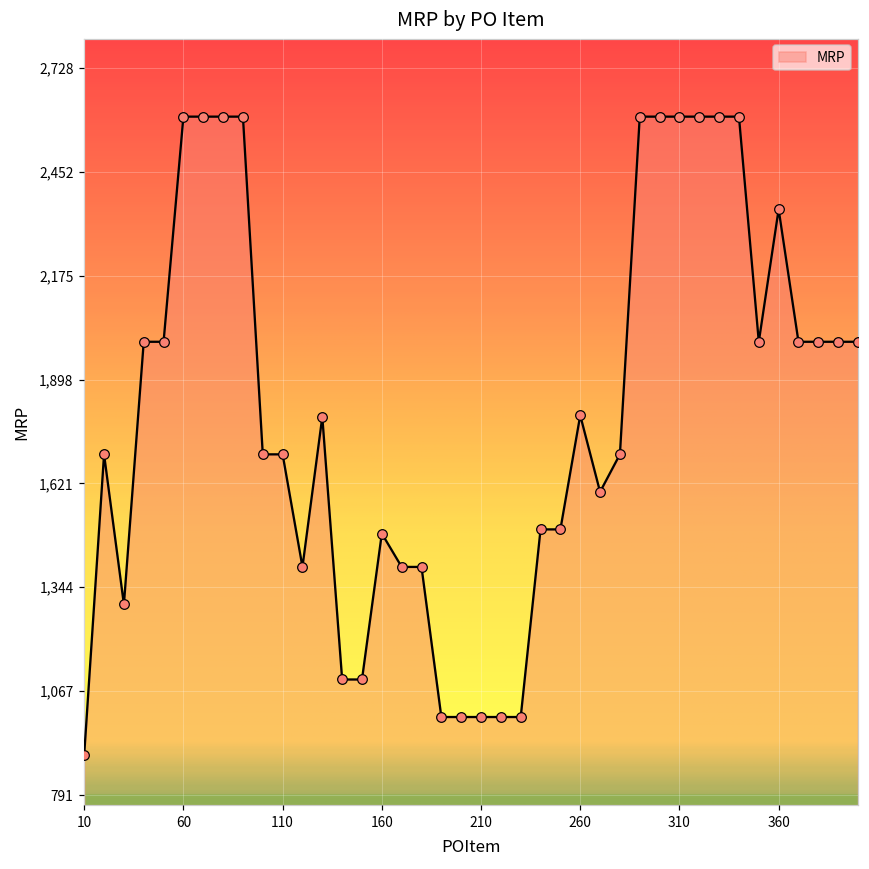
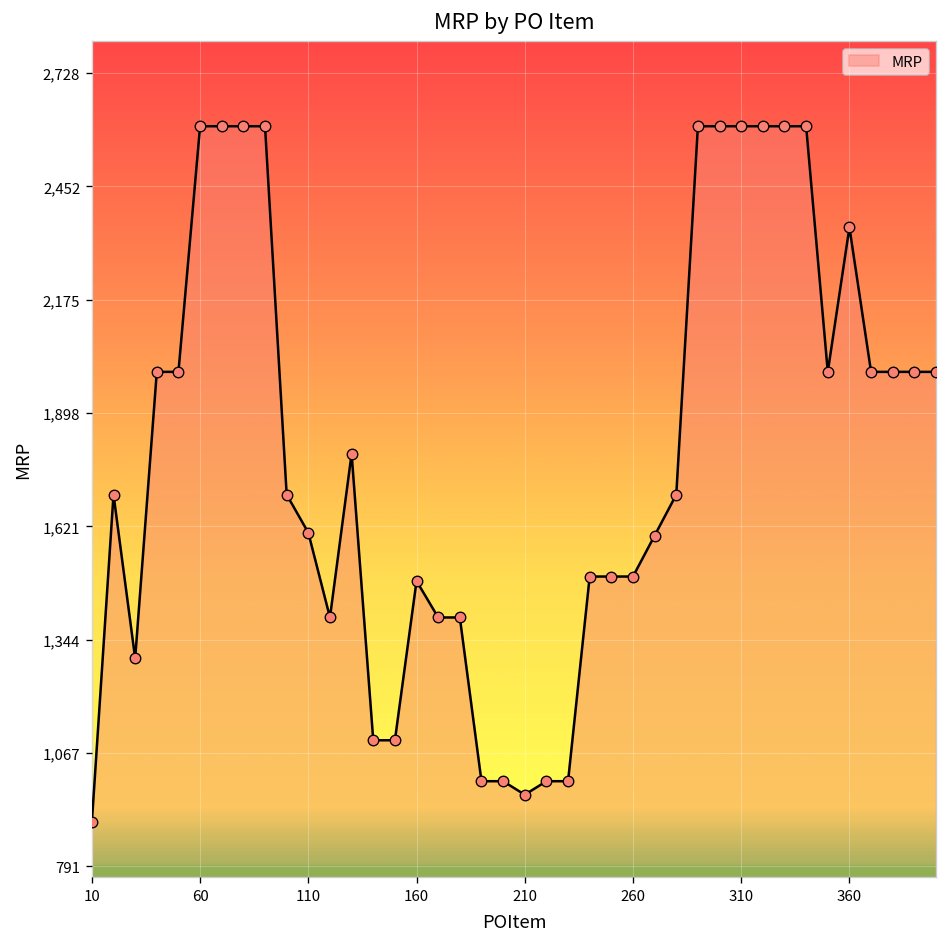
110: 1,700 -> 1,610
210: 1,000 -> 970
260: 1,800 -> 1,500
